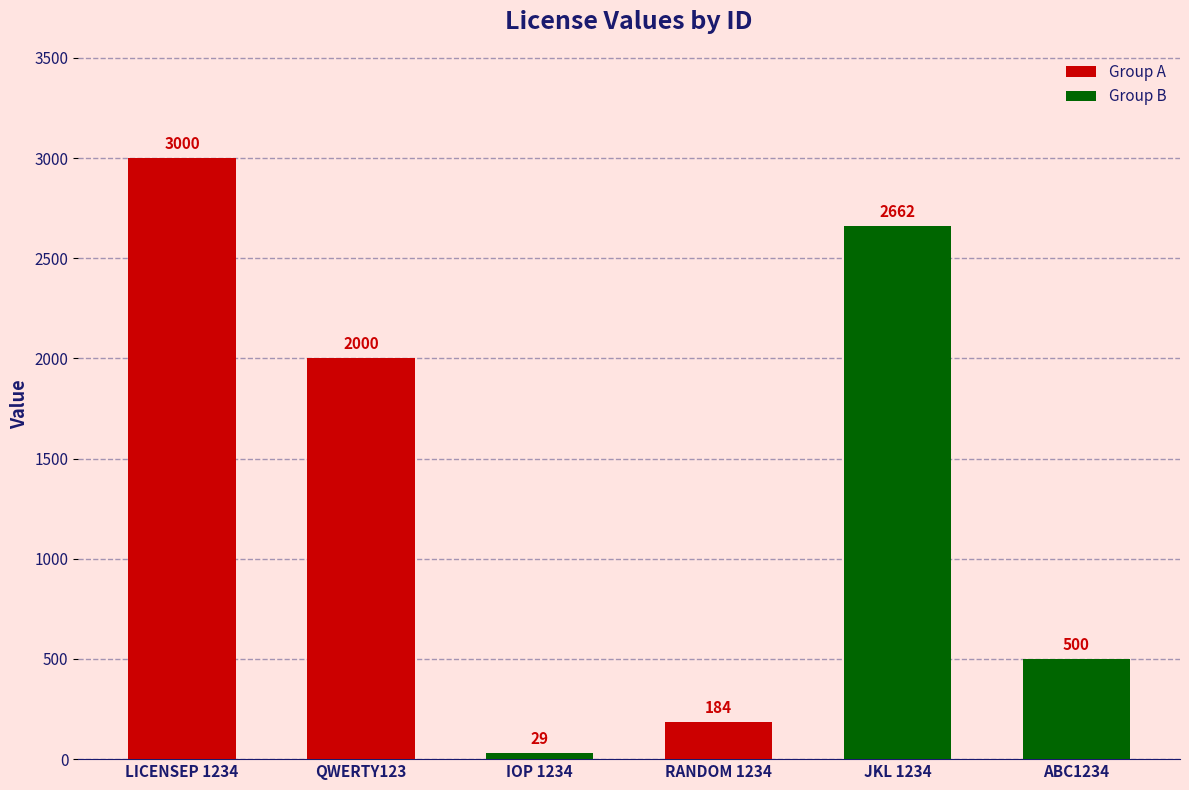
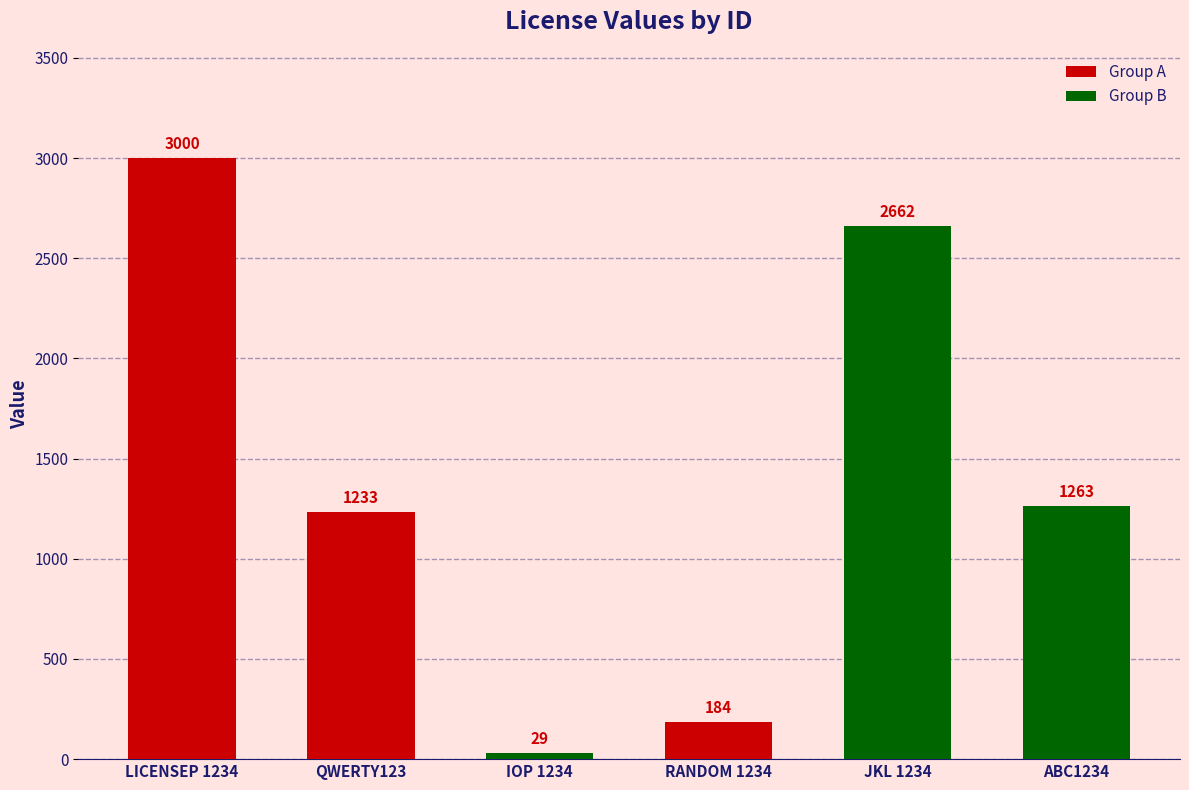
QWERTY123: 2000 -> 1233
ABC1234: 500 -> 1263
